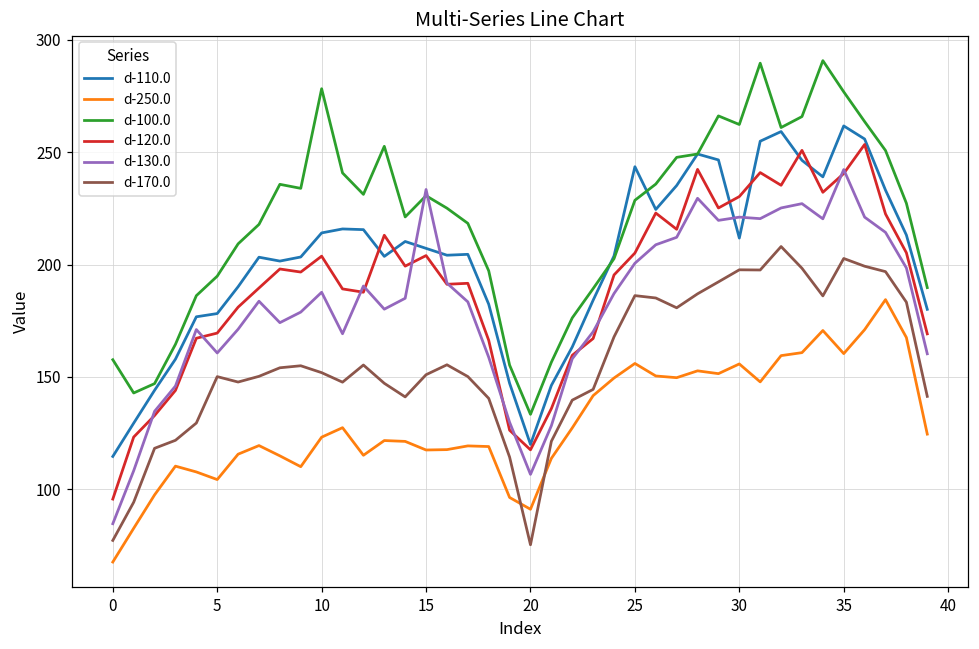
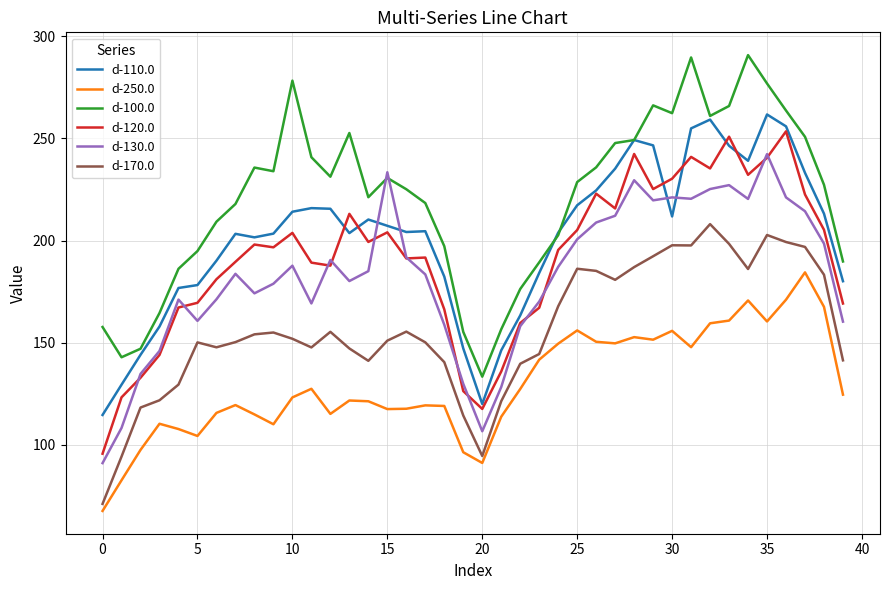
d-130.0, 0: 85 -> 91
d-170.0, 0: 77 -> 71
d-170.0, 20: 75 -> 95
d-110.0, 25: 244 -> 217
